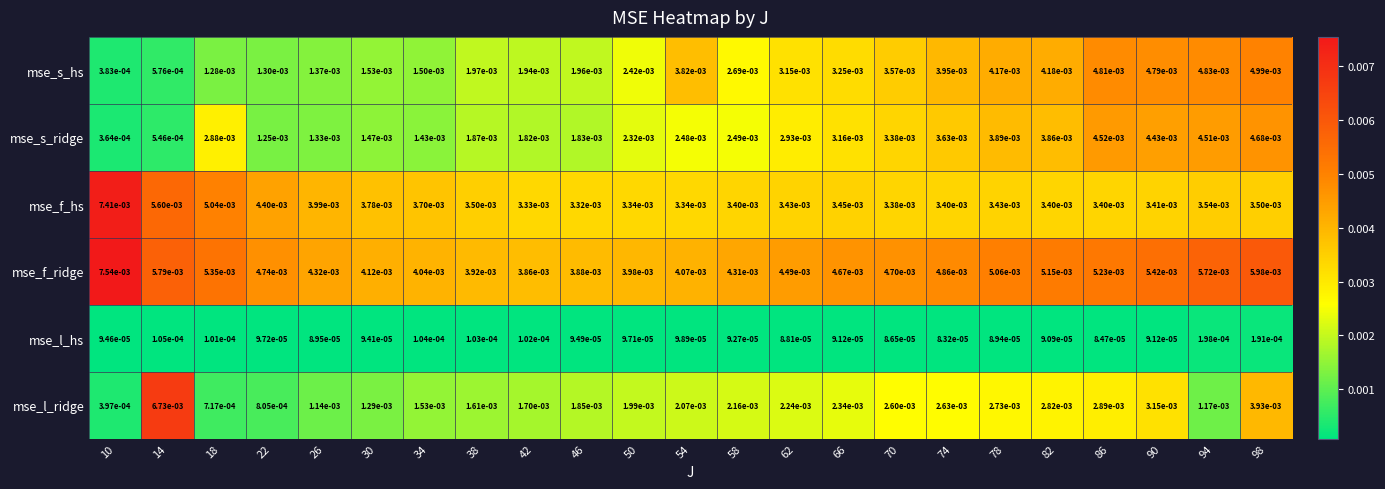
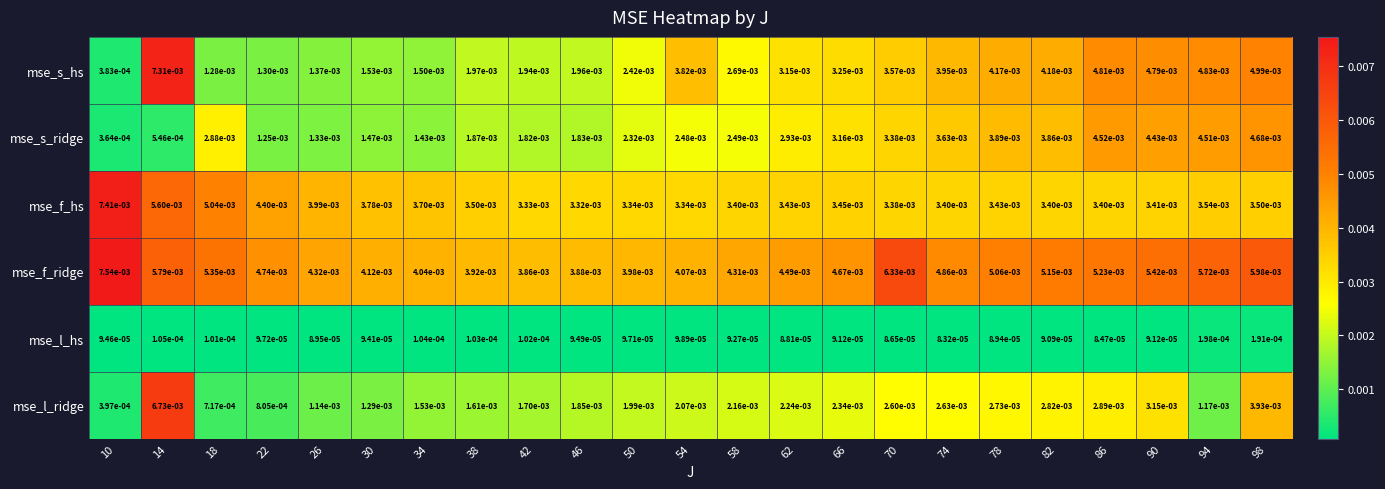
mse_s_hs, 14: 5.76e-04 -> 7.31e-03
mse_f_ridge, 70: 4.70e-03 -> 6.33e-03
